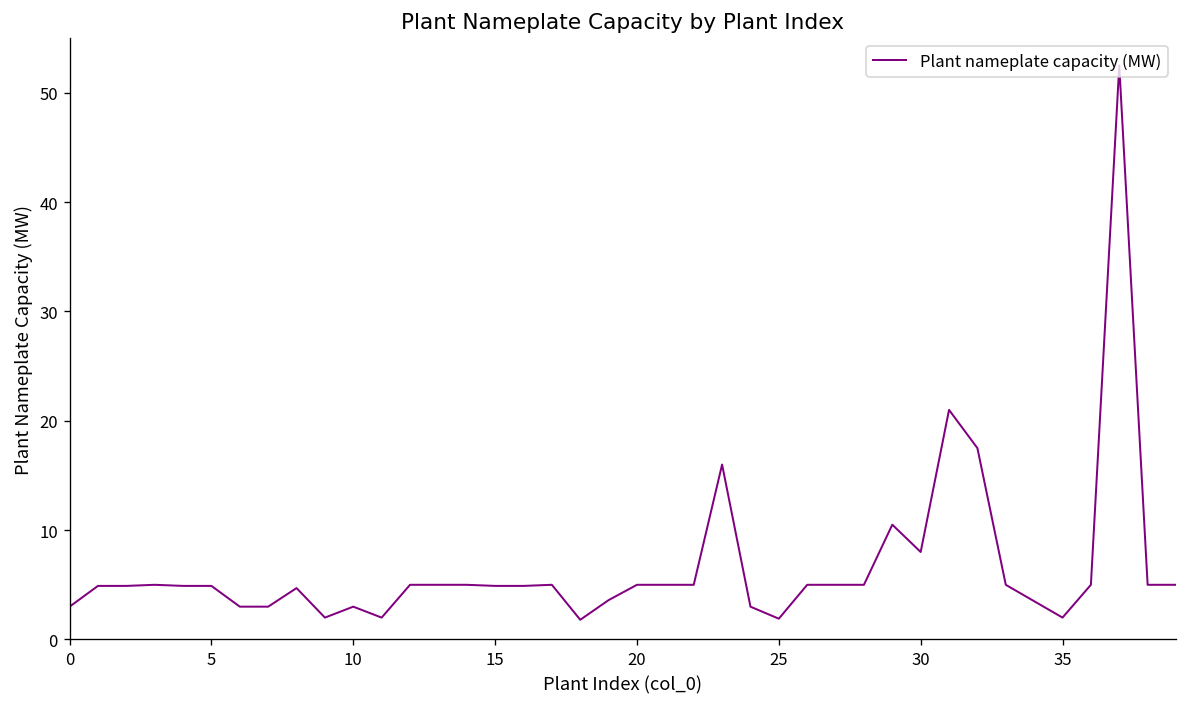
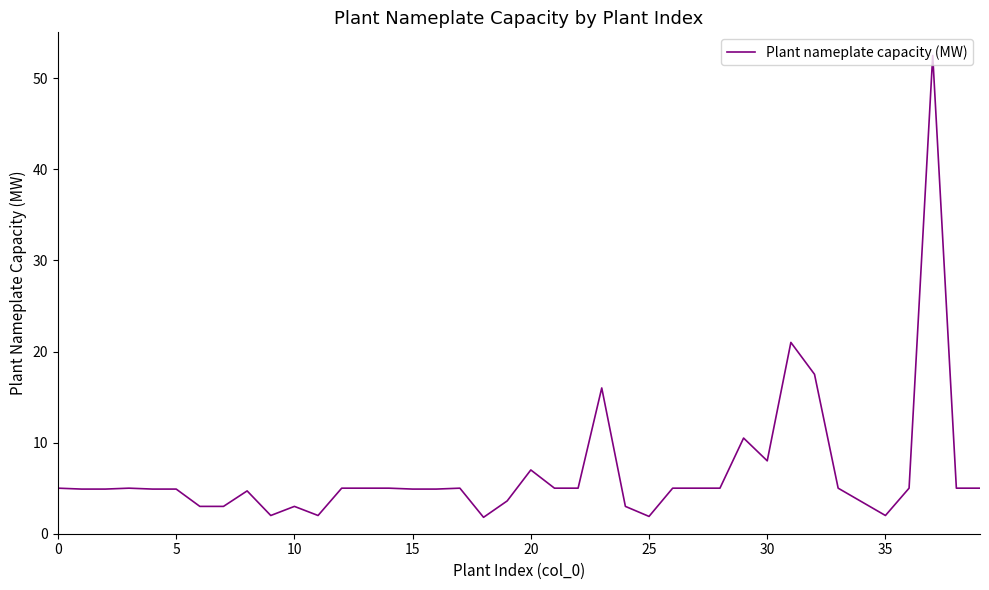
0: 3 -> 5
20: 5 -> 7
